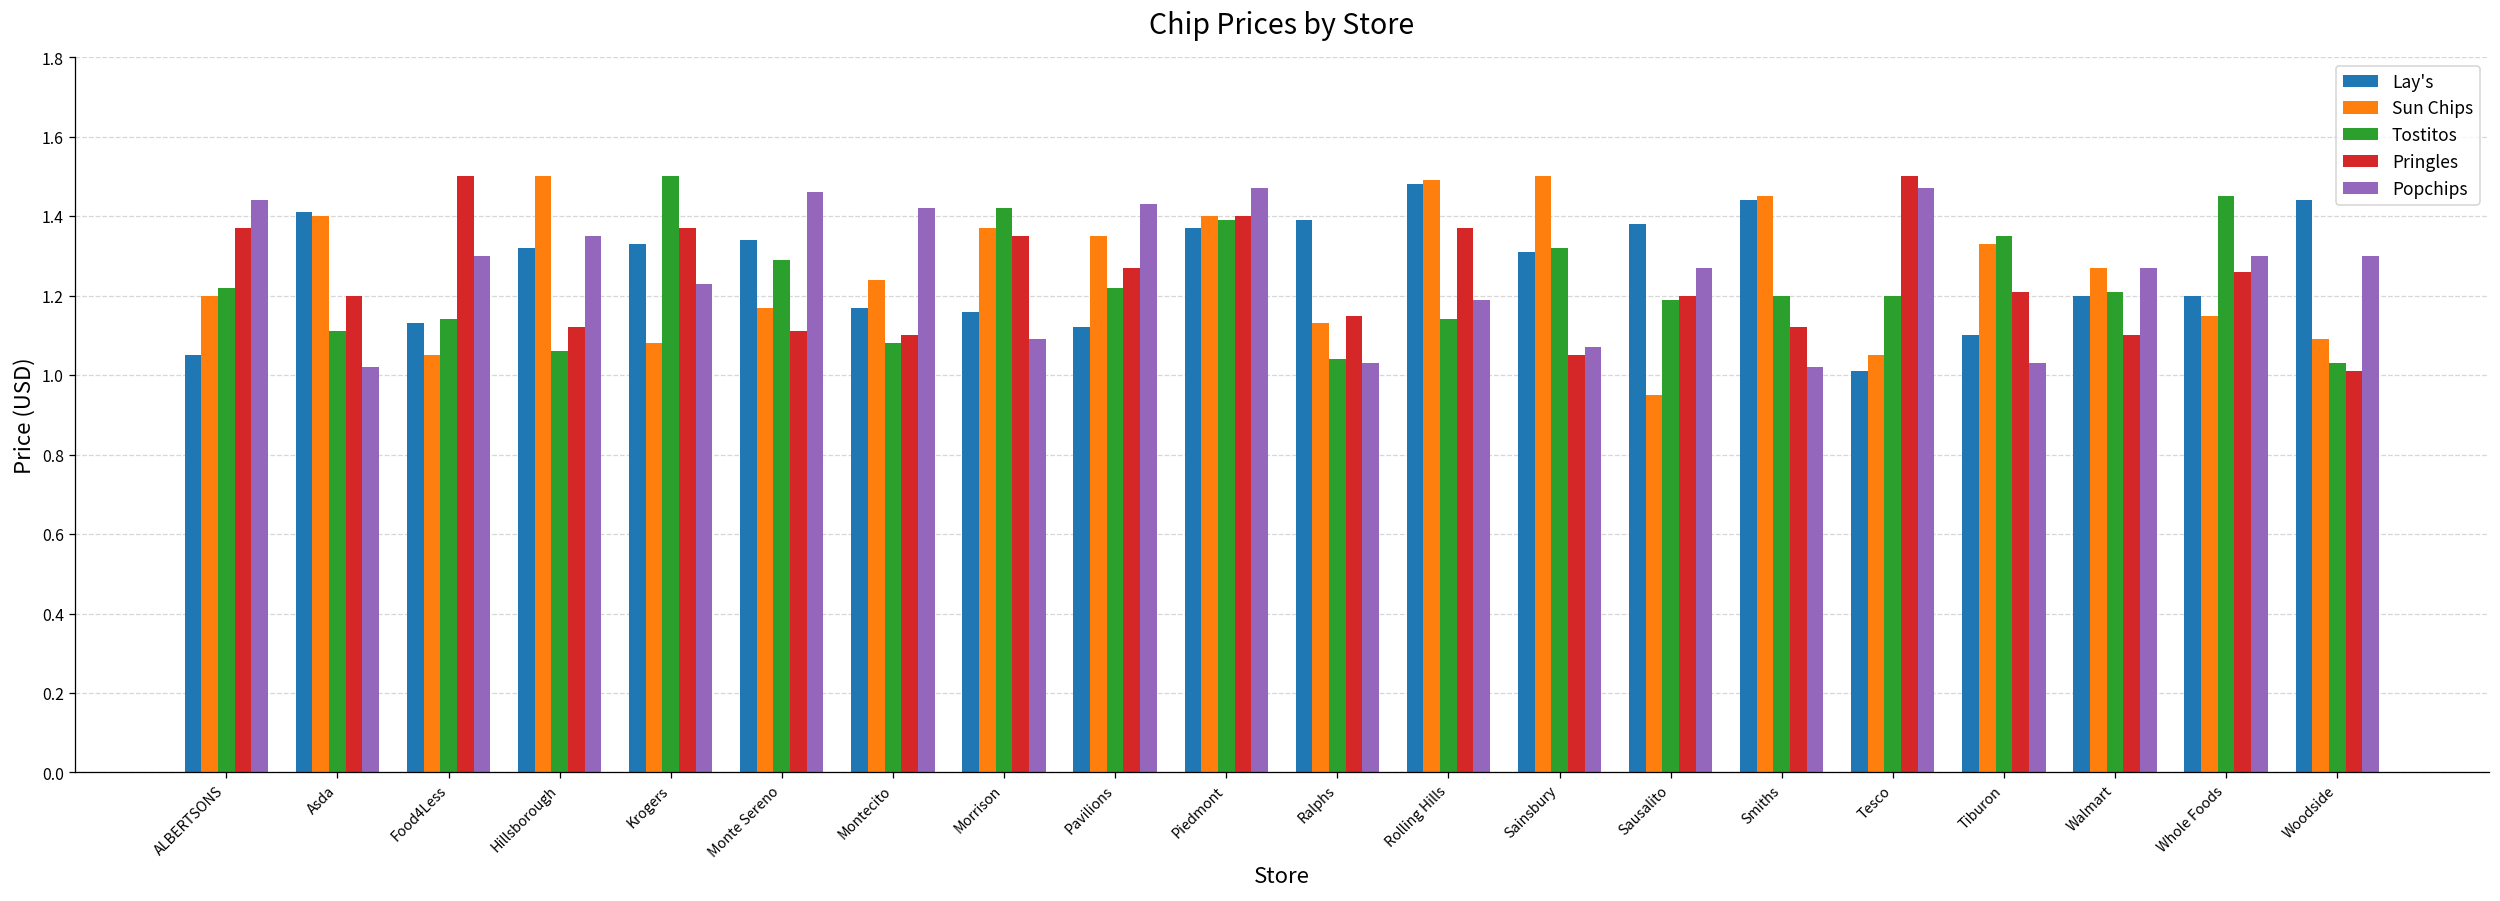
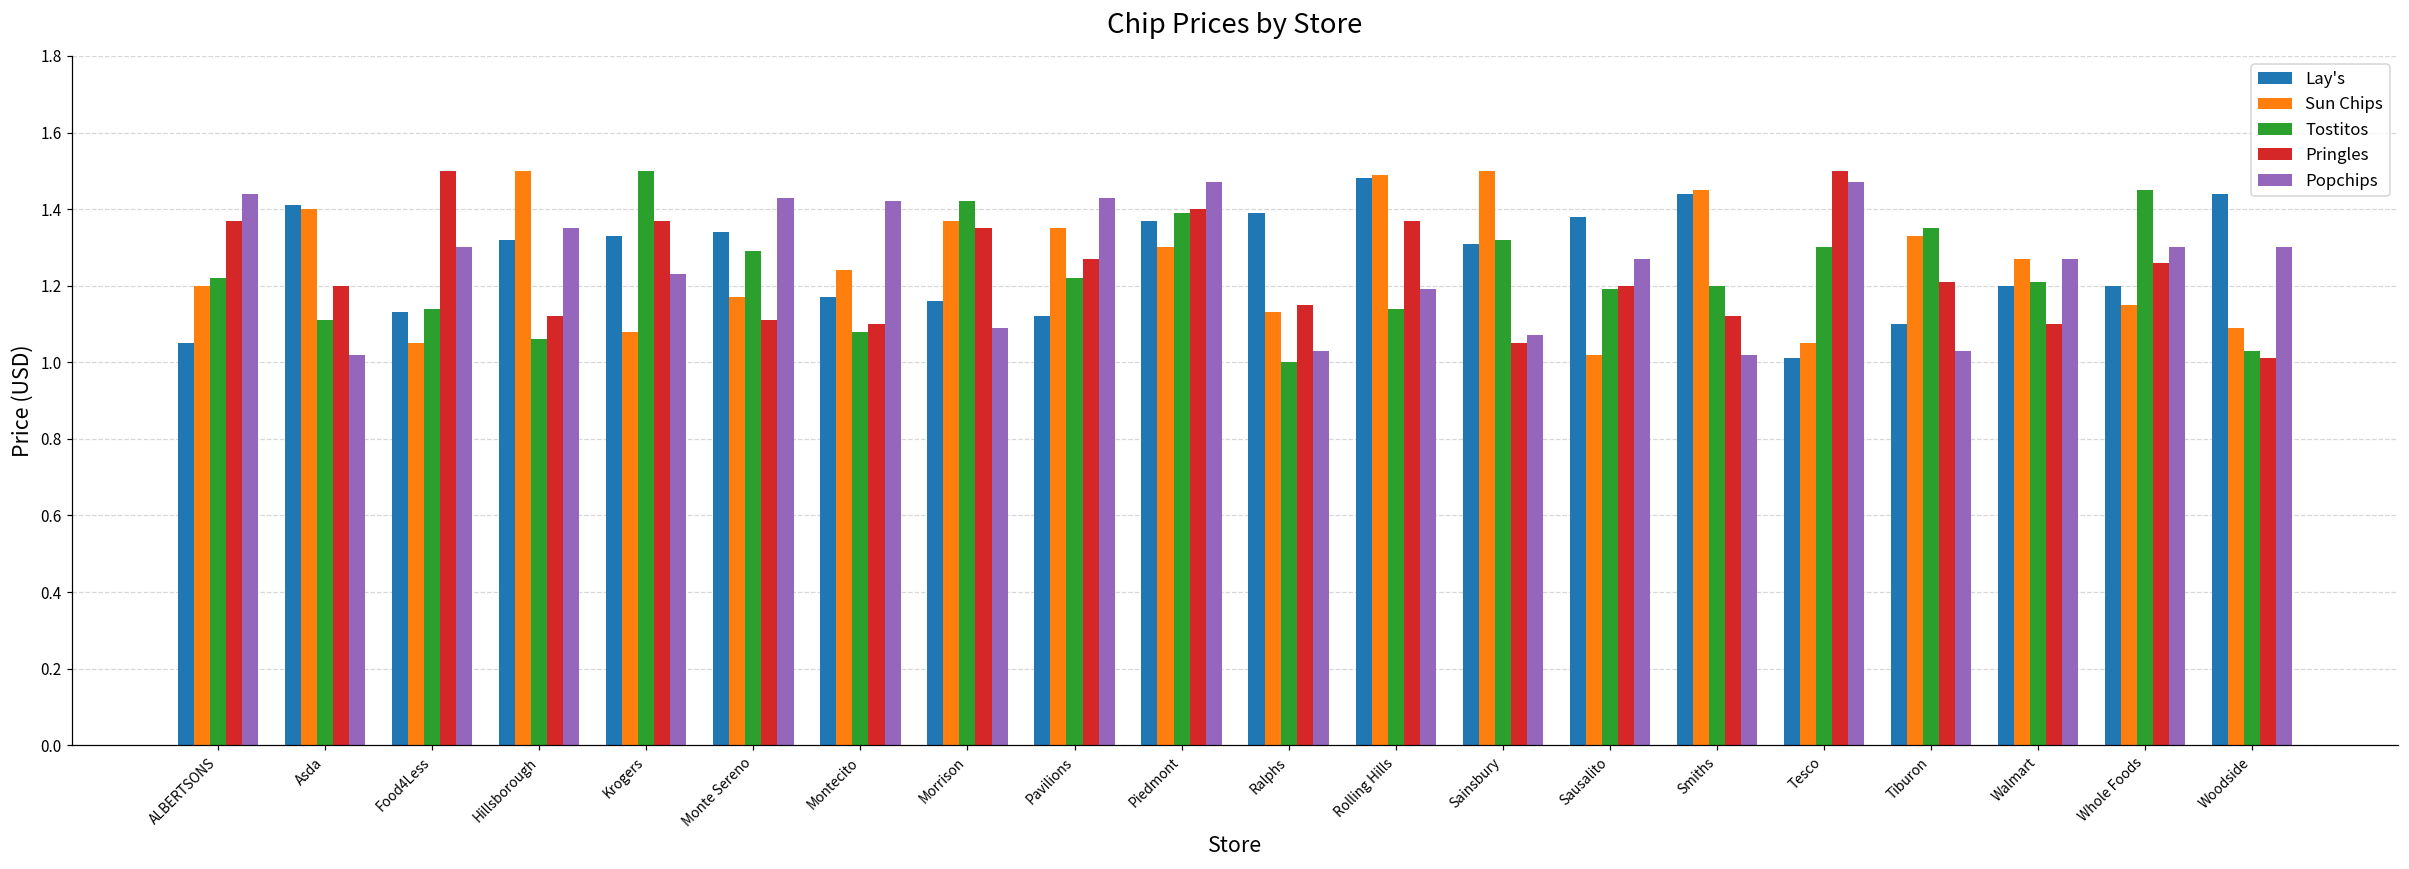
Popchips, Monte Sereno: 1.46 -> 1.43
Sun Chips, Piedmont: 1.4 -> 1.3
Tostitos, Ralphs: 1.04 -> 1.00
Sun Chips, Sausalito: 0.95 -> 1.02
Tostitos, Tesco: 1.2 -> 1.3
